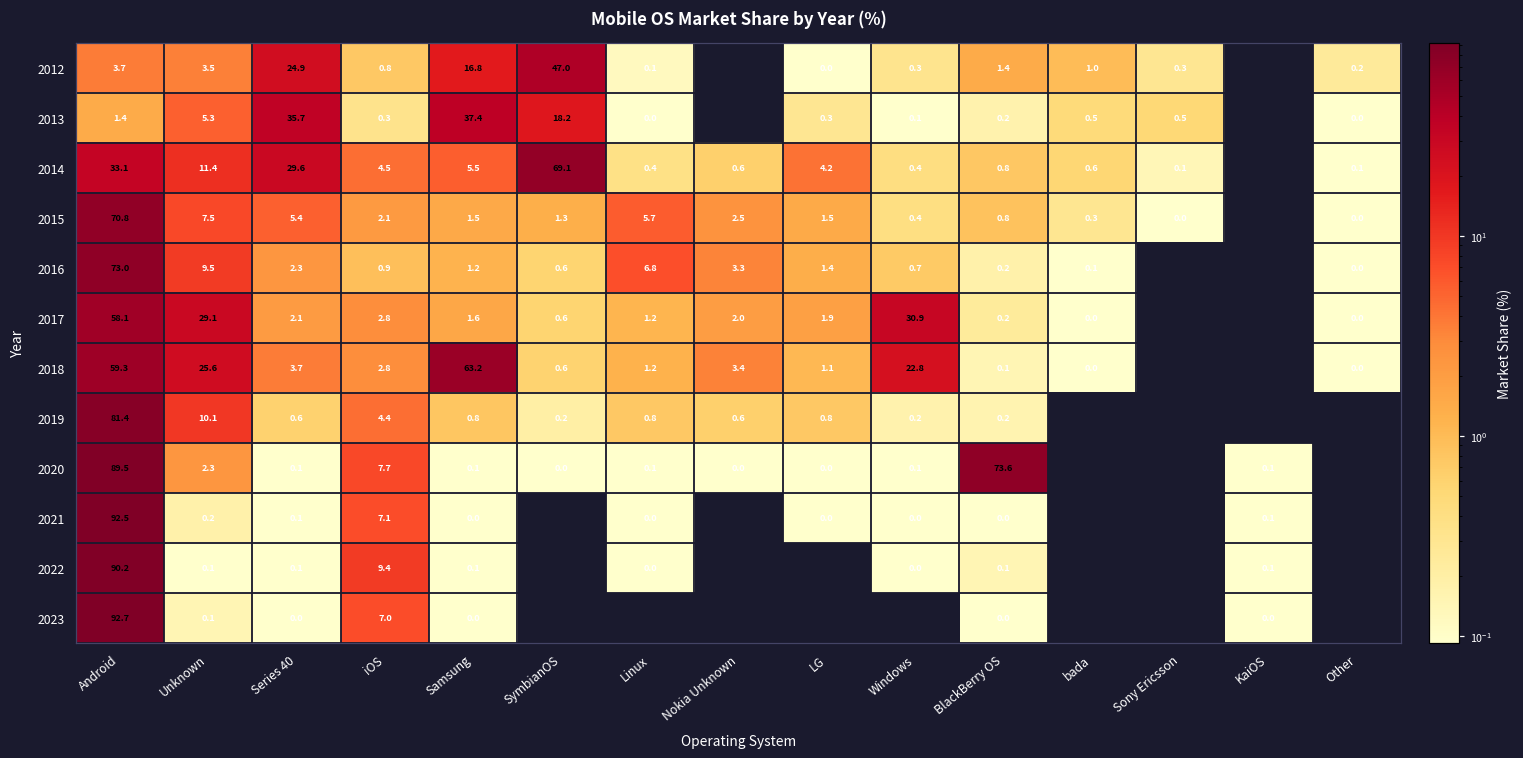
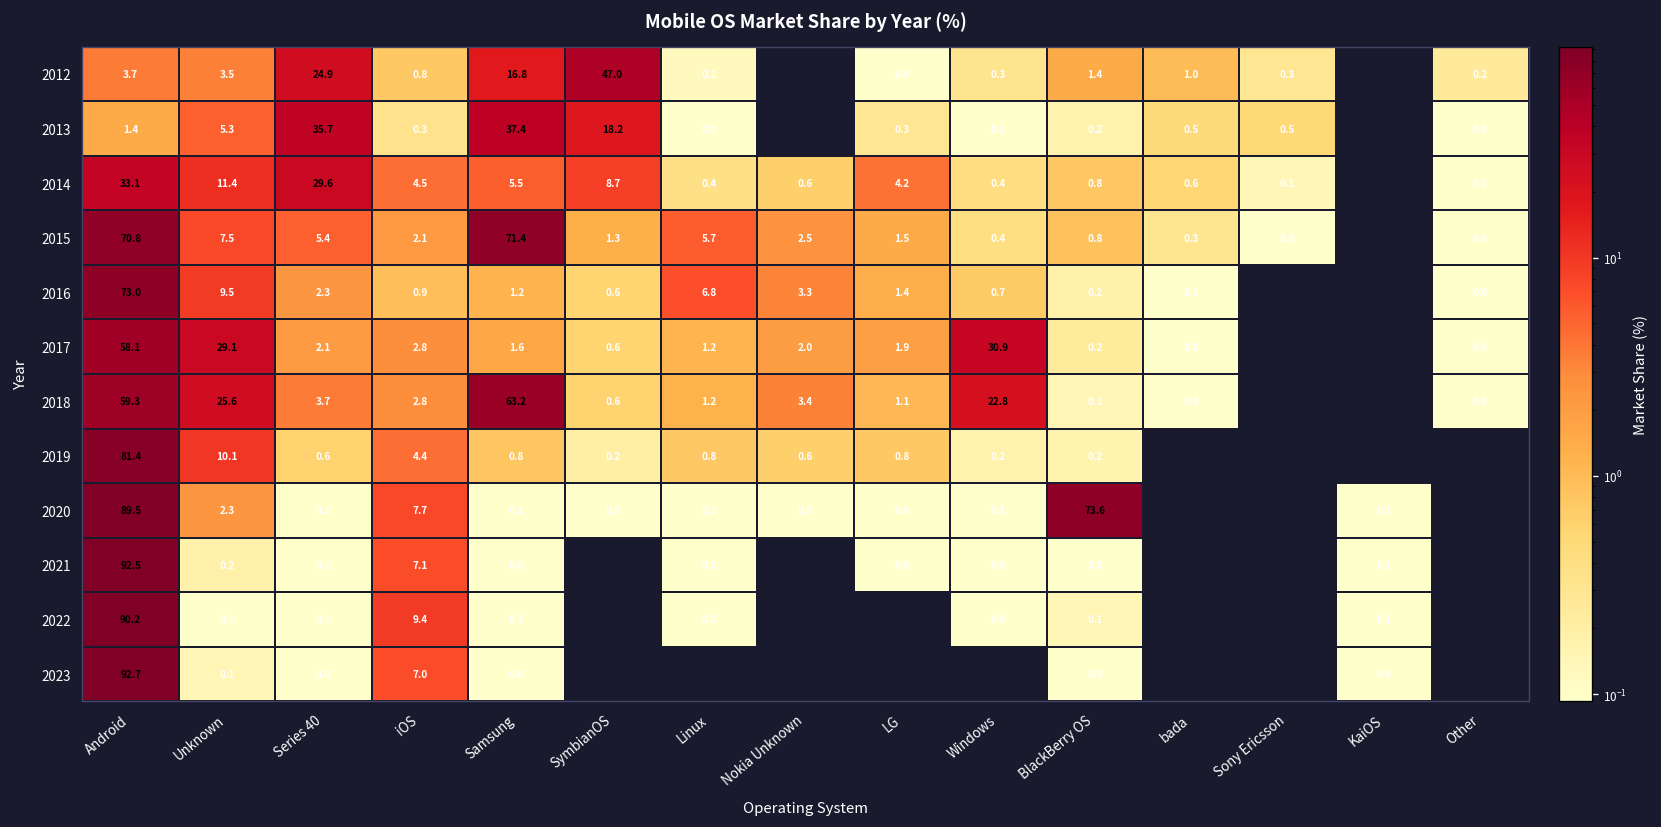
2014, SymbianOS: 69.1 -> 8.7
2015, Samsung: 1.5 -> 71.4
